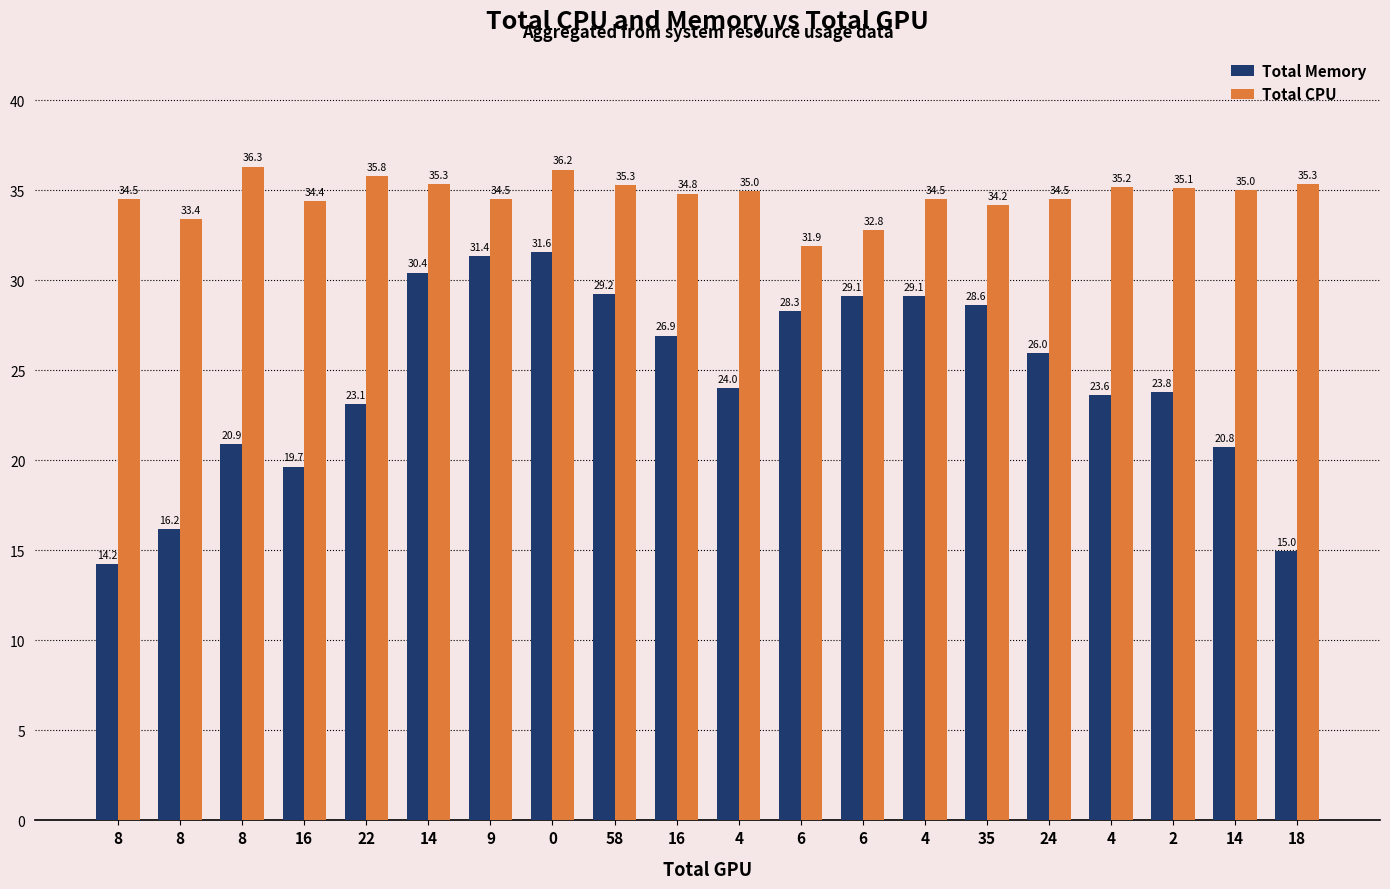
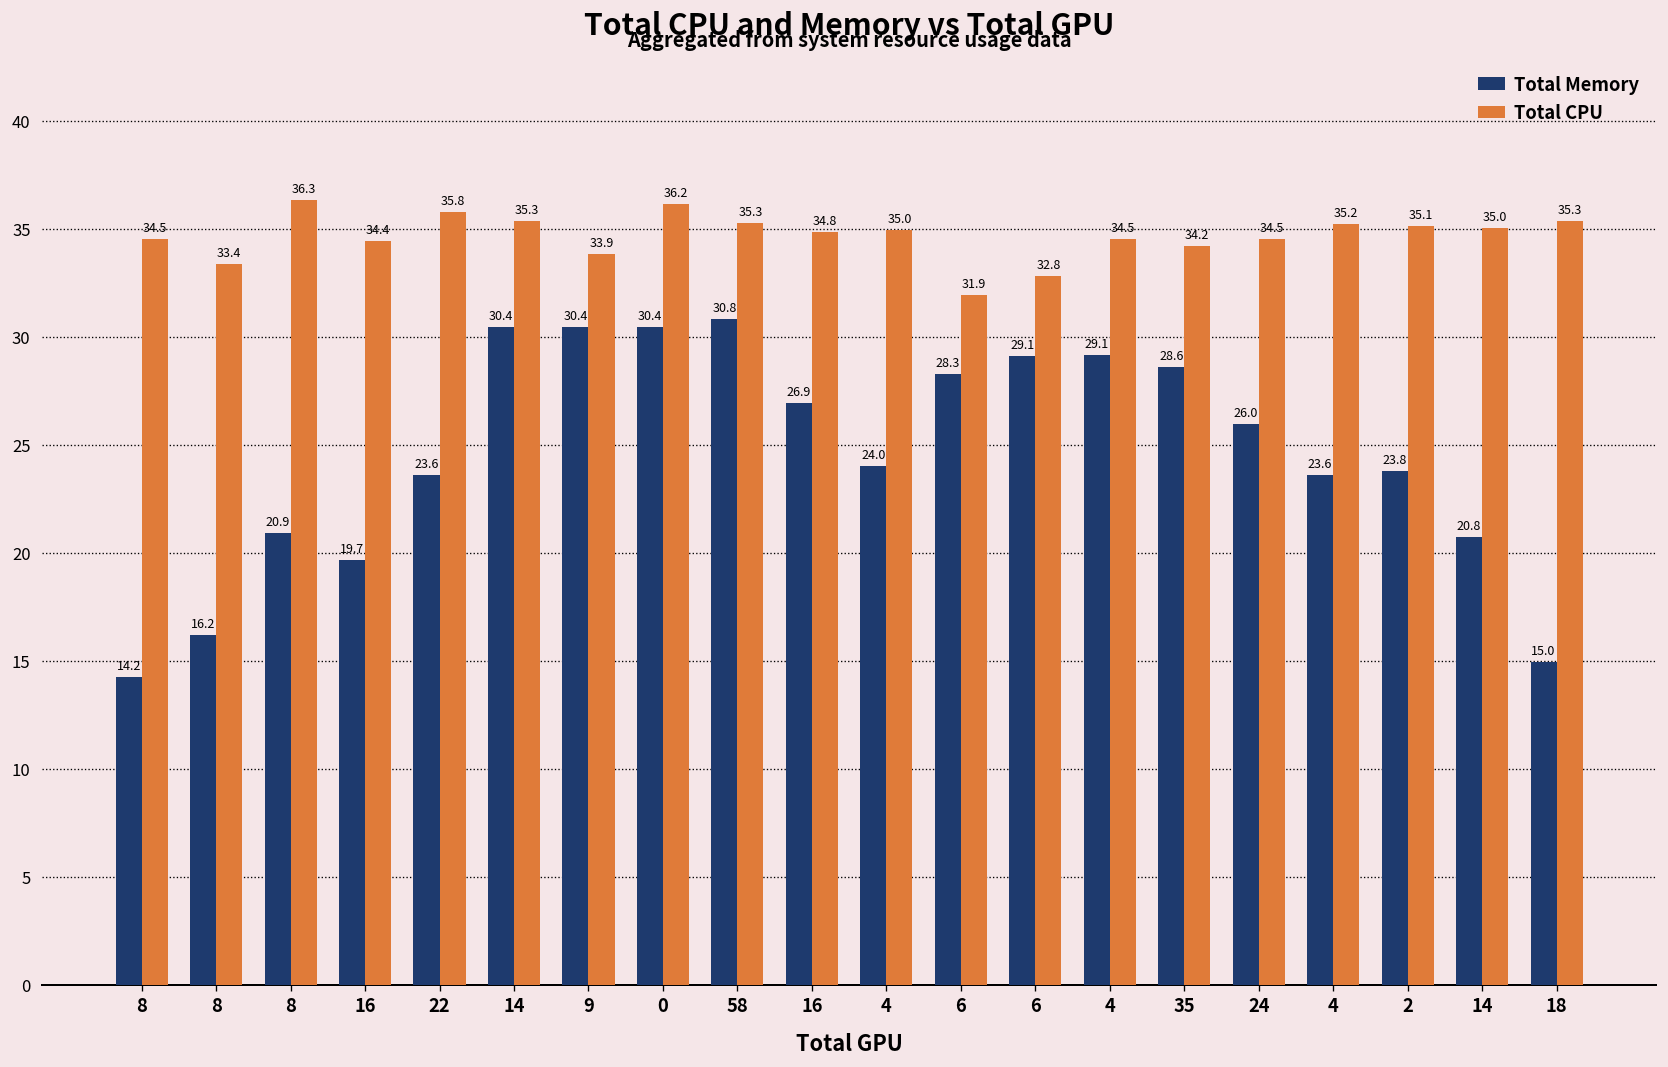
Total Memory, 22: 23.1 -> 23.6
Total Memory, 9: 31.4 -> 30.4
Total CPU, 9: 34.5 -> 33.9
Total Memory, 0: 31.6 -> 30.4
Total Memory, 58: 29.2 -> 30.8
